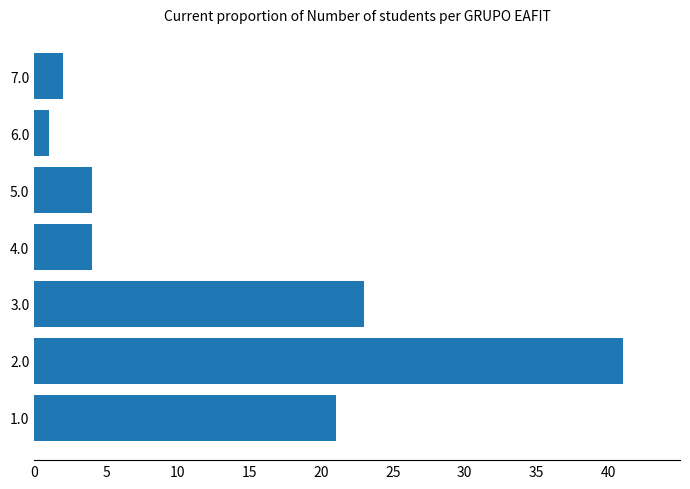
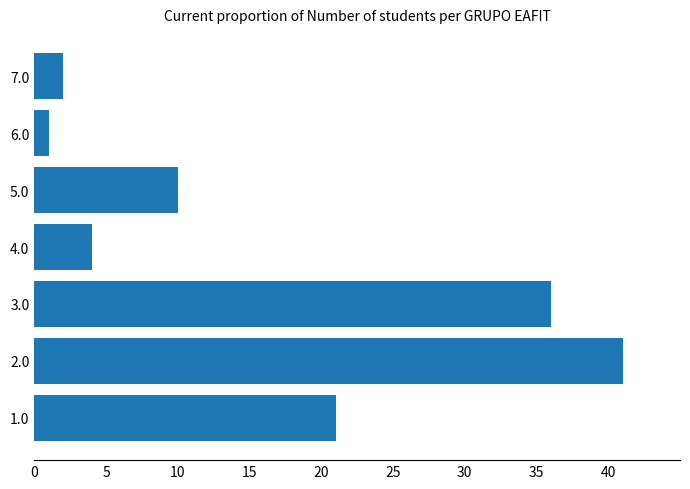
5.0: 4 -> 10
3.0: 23 -> 36
